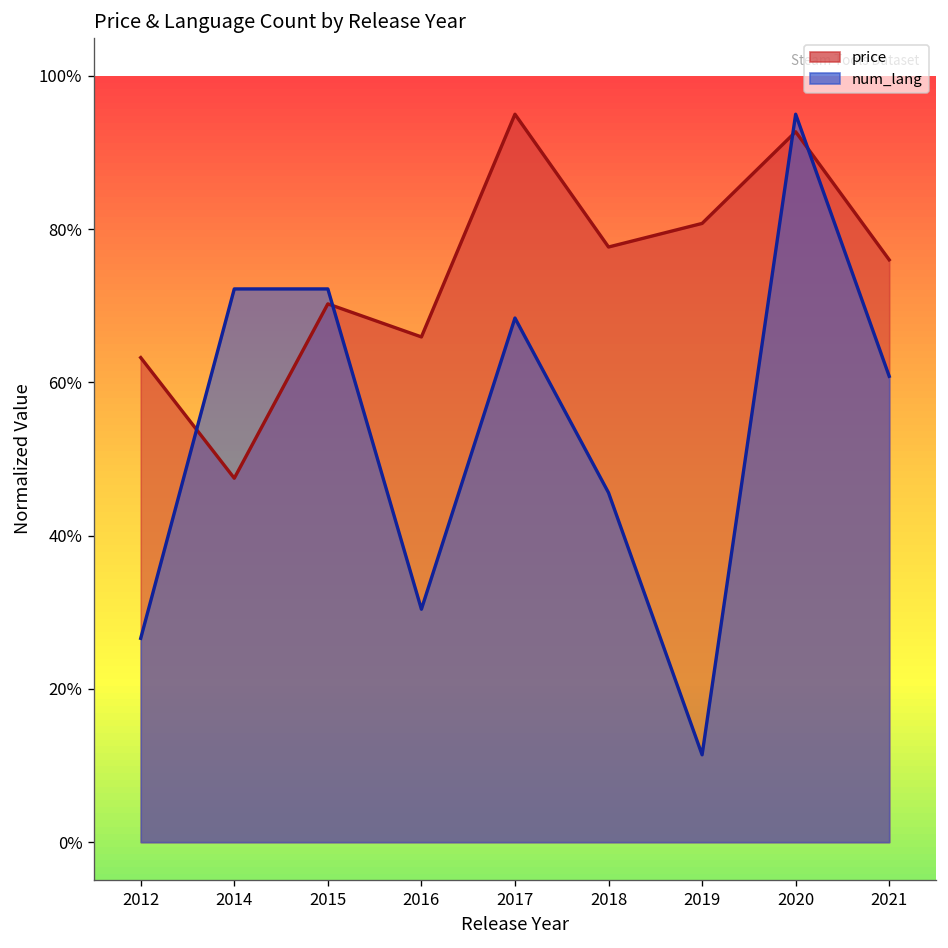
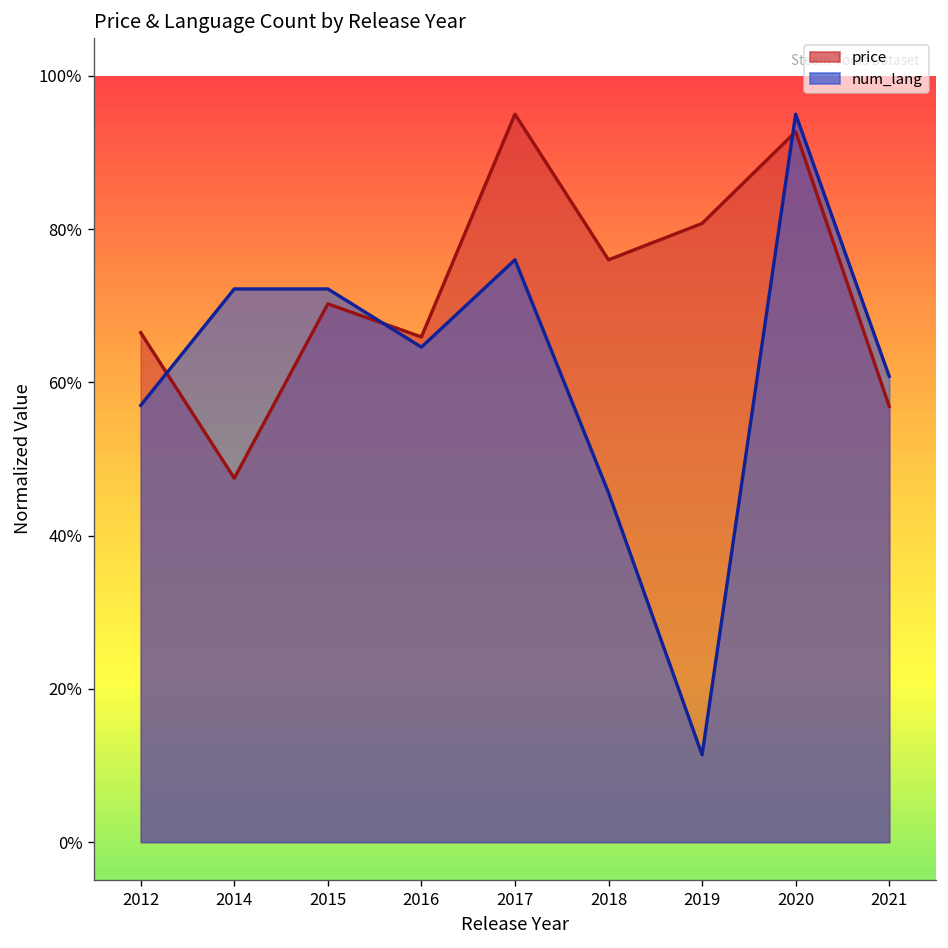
price, 2012: 63% -> 66%
num_lang, 2012: 27% -> 57%
num_lang, 2016: 30% -> 65%
num_lang, 2017: 68% -> 76%
price, 2018: 78% -> 76%
price, 2021: 76% -> 57%
